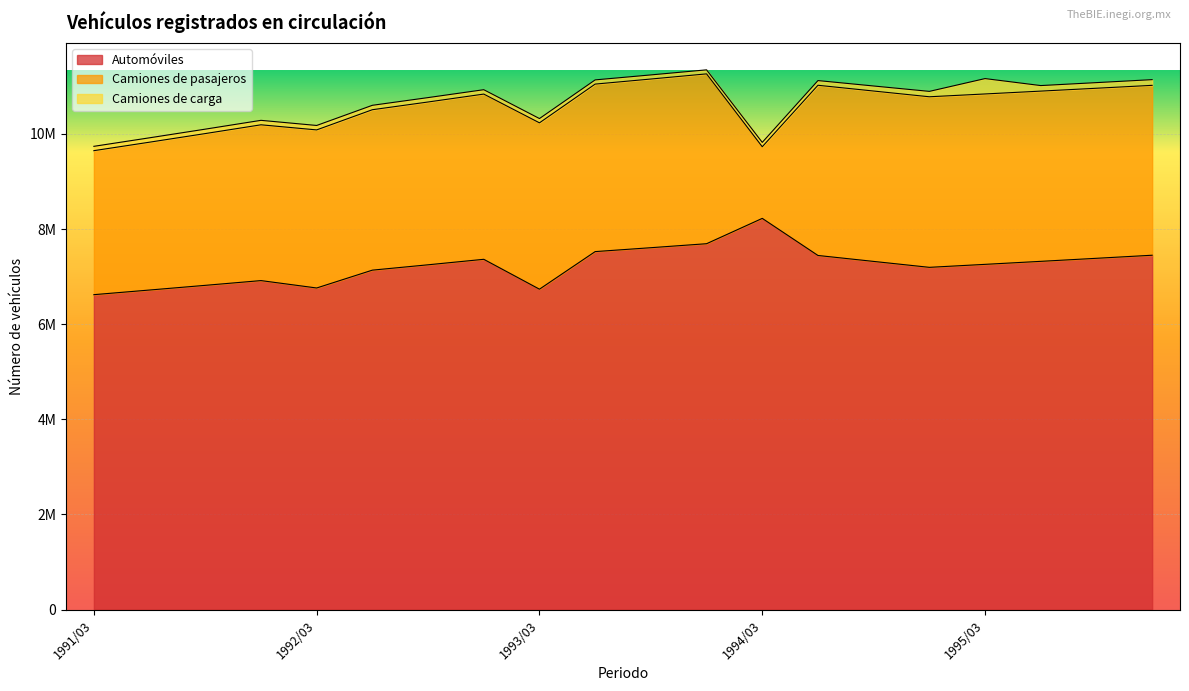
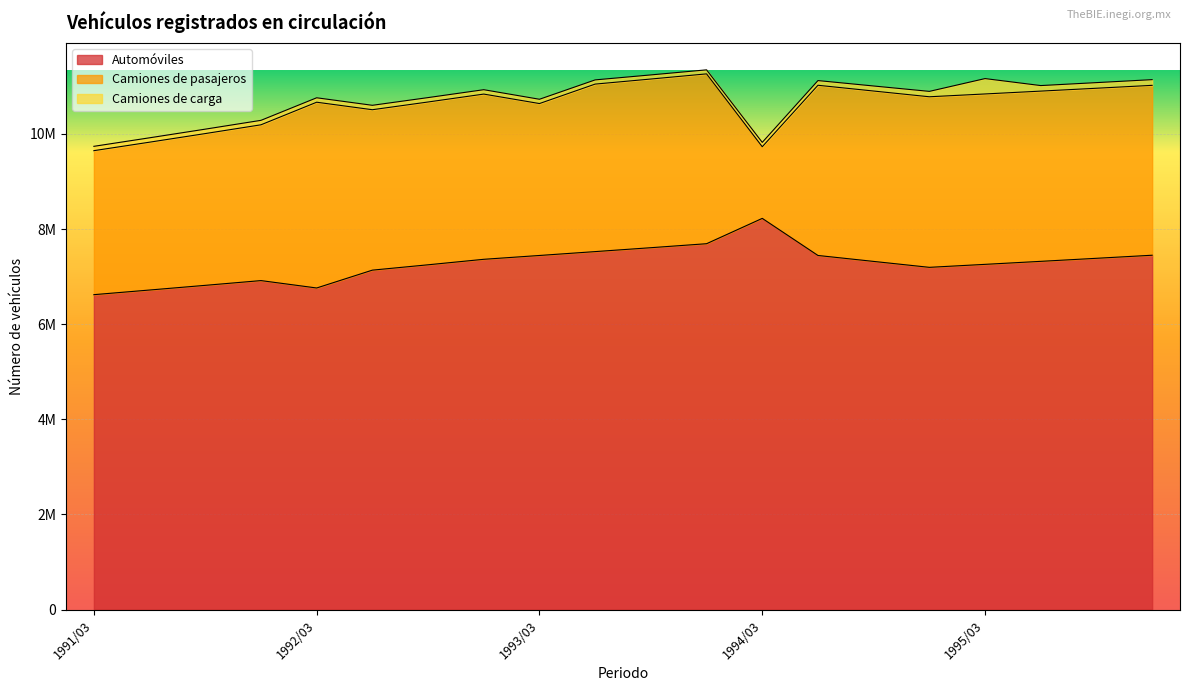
Camiones de pasajeros, 1992/03: 3300000 -> 3900000
Automóviles, 1993/03: 6700000 -> 7400000
Camiones de pasajeros, 1993/03: 3500000 -> 3200000
